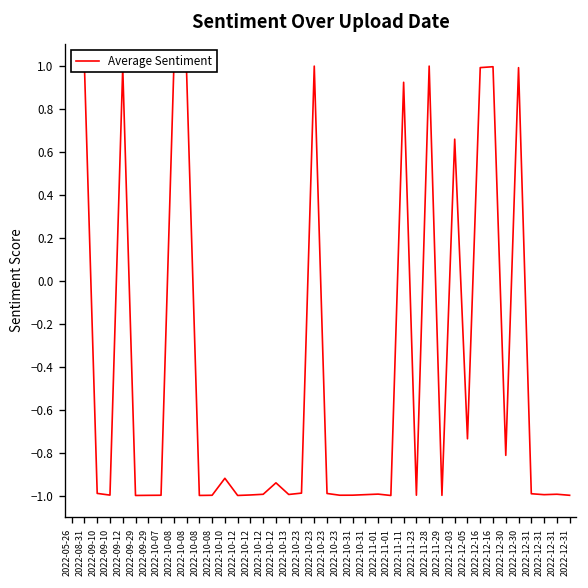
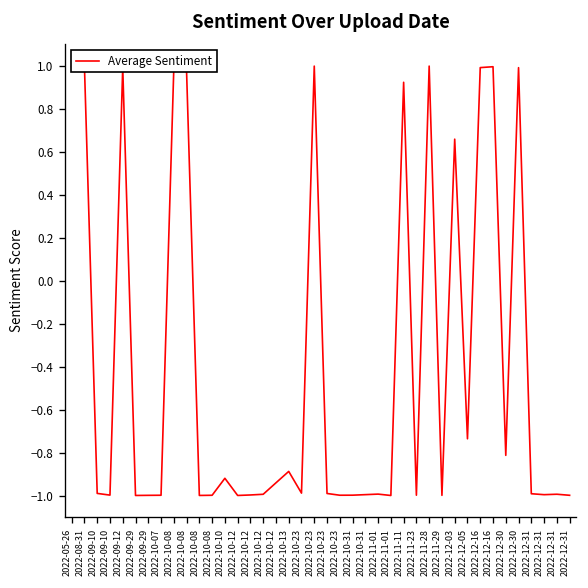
2022-10-13: -0.99 -> -0.89
